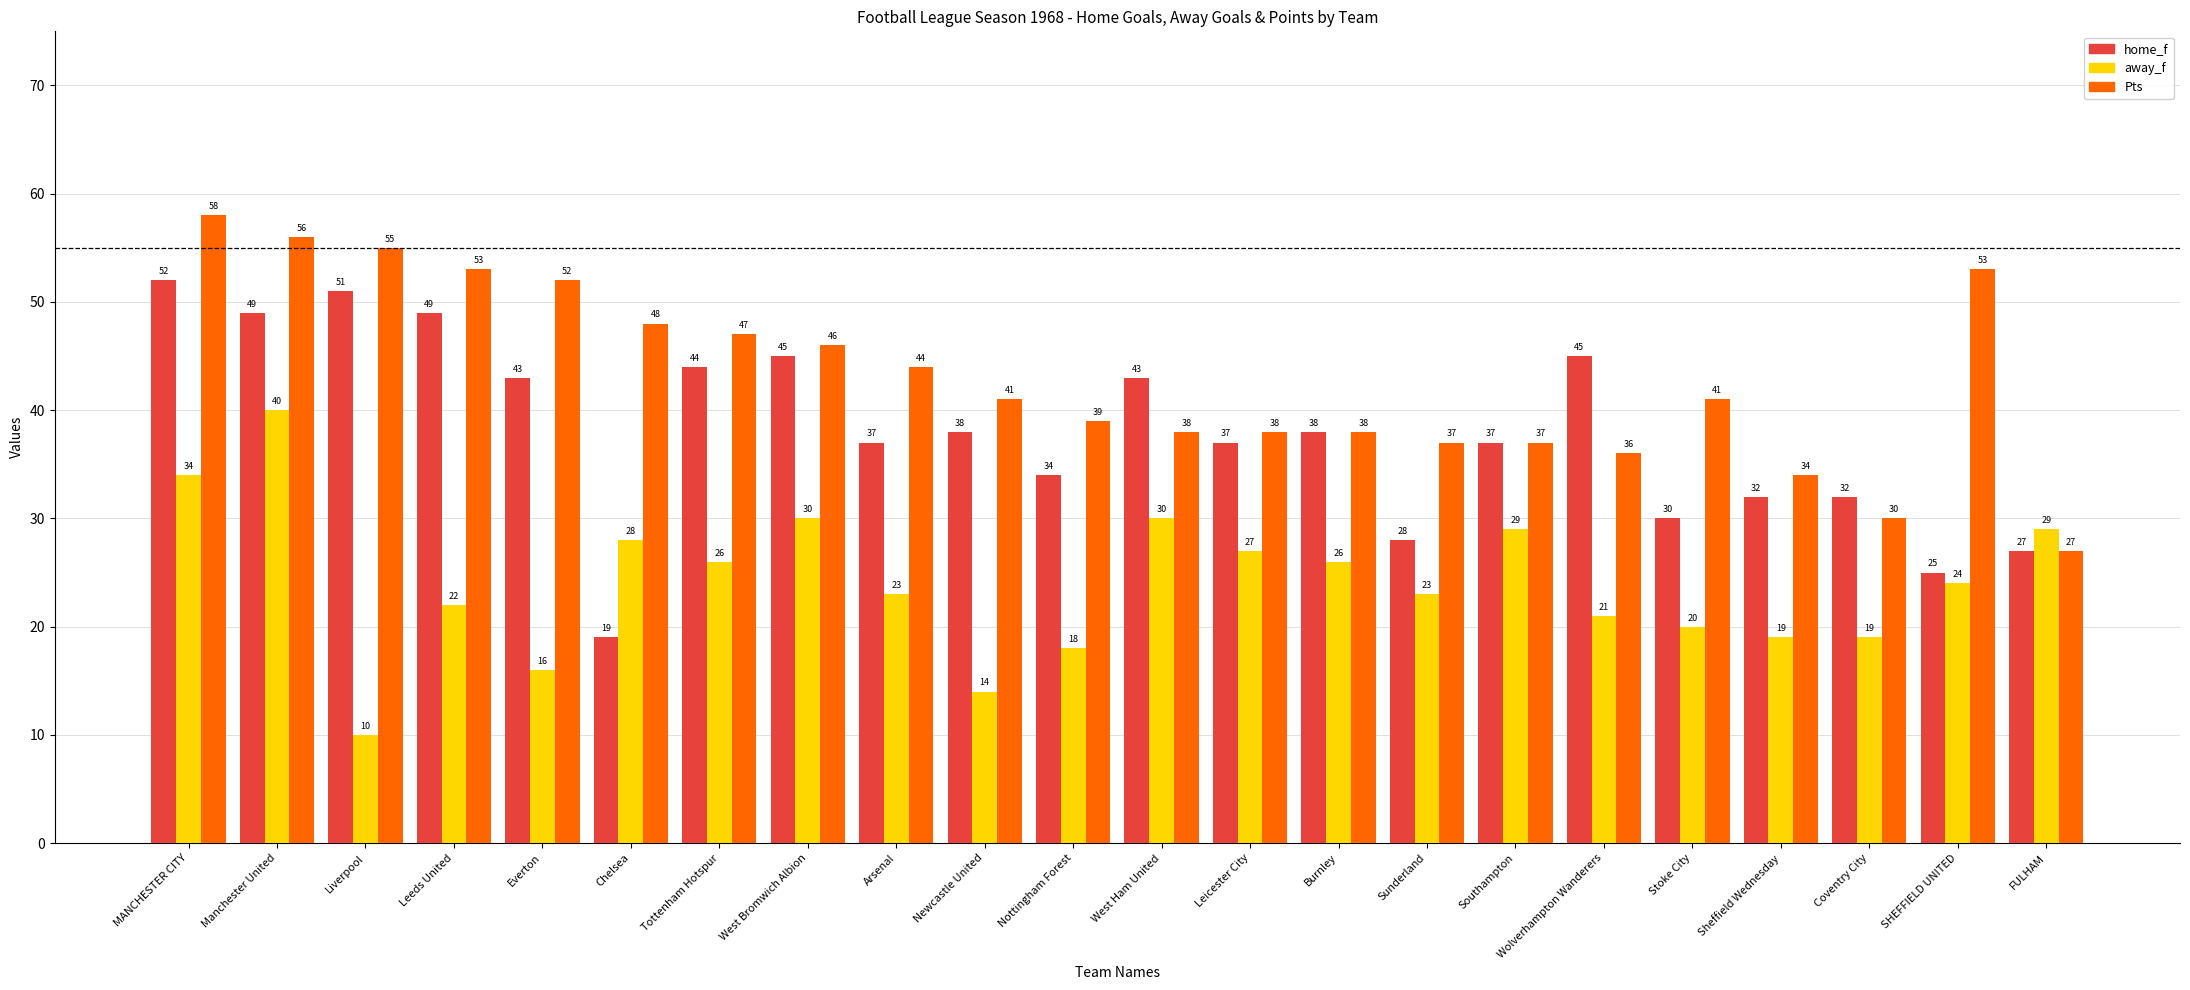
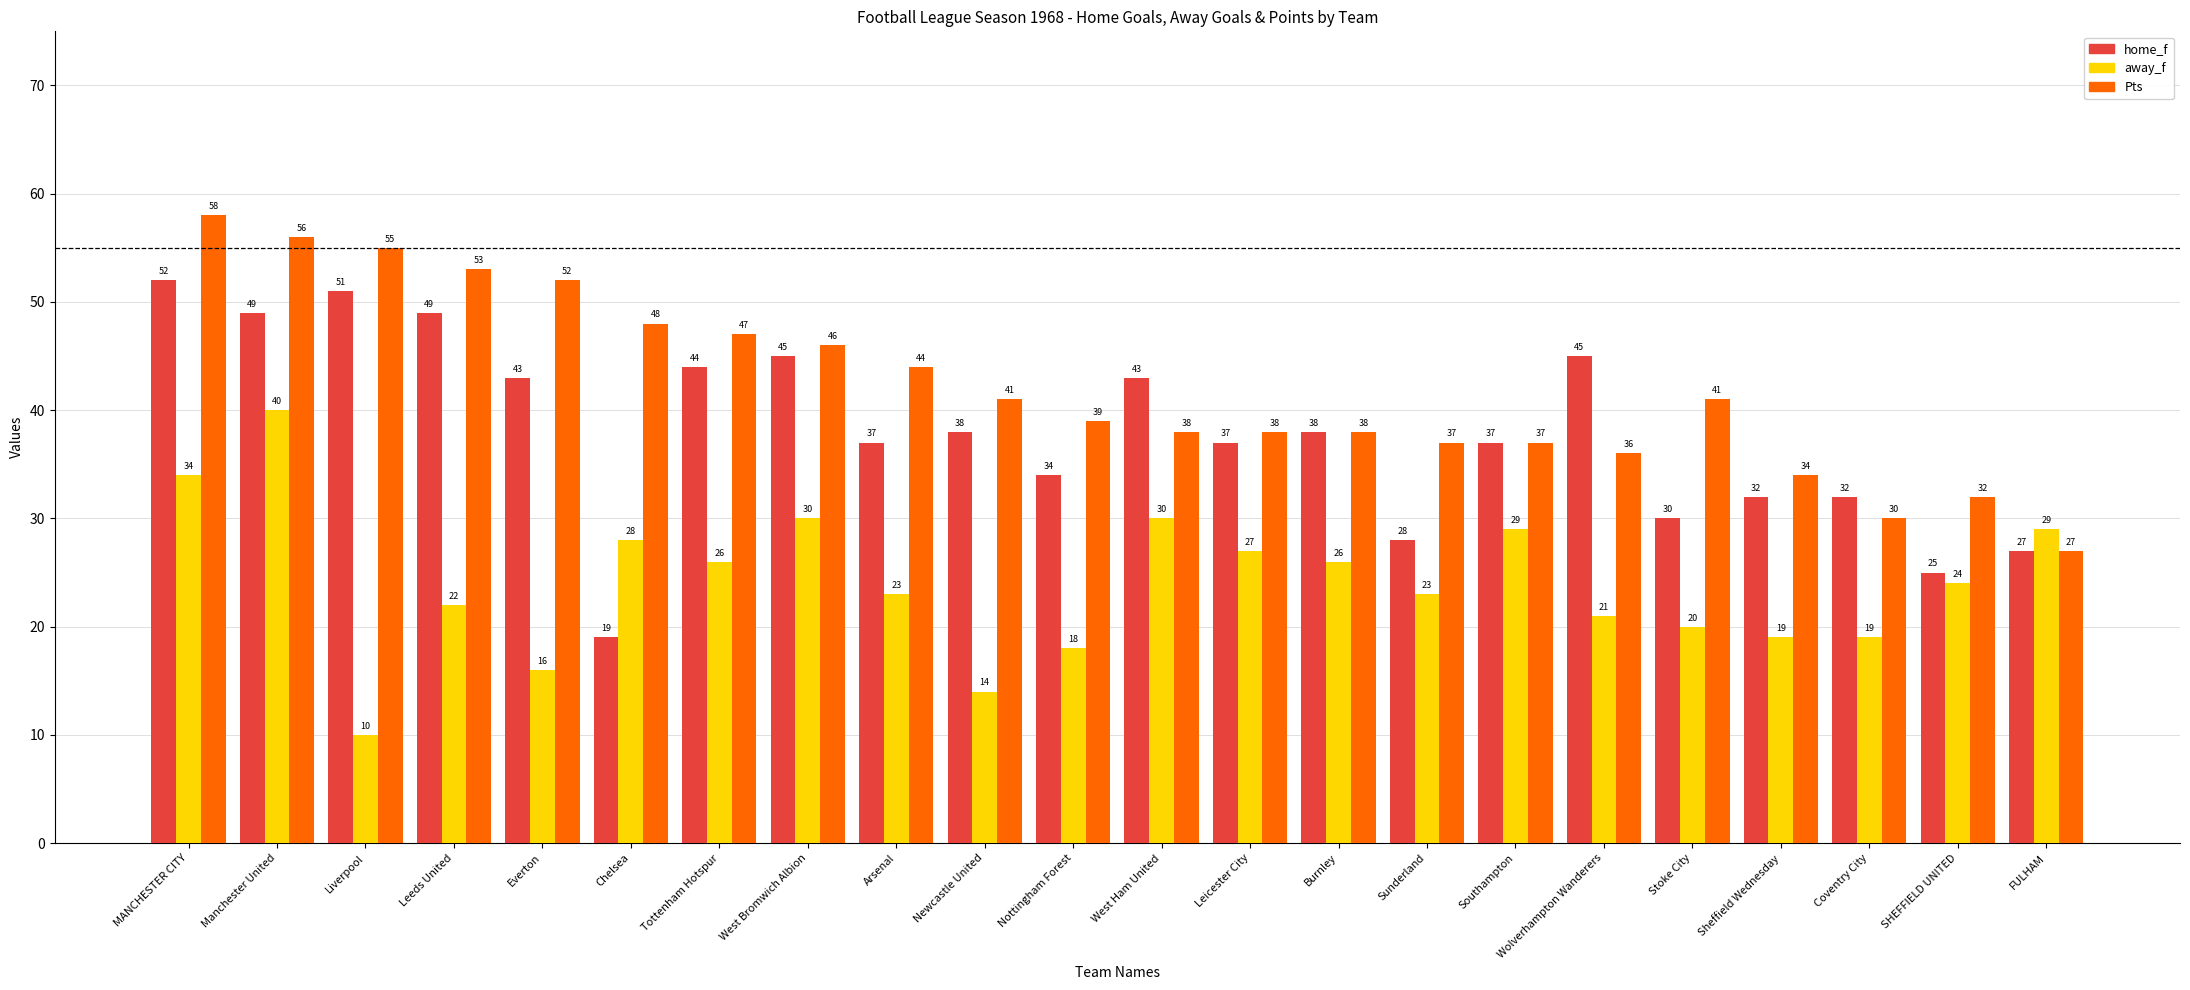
Pts, SHEFFIELD UNITED: 53 -> 32
